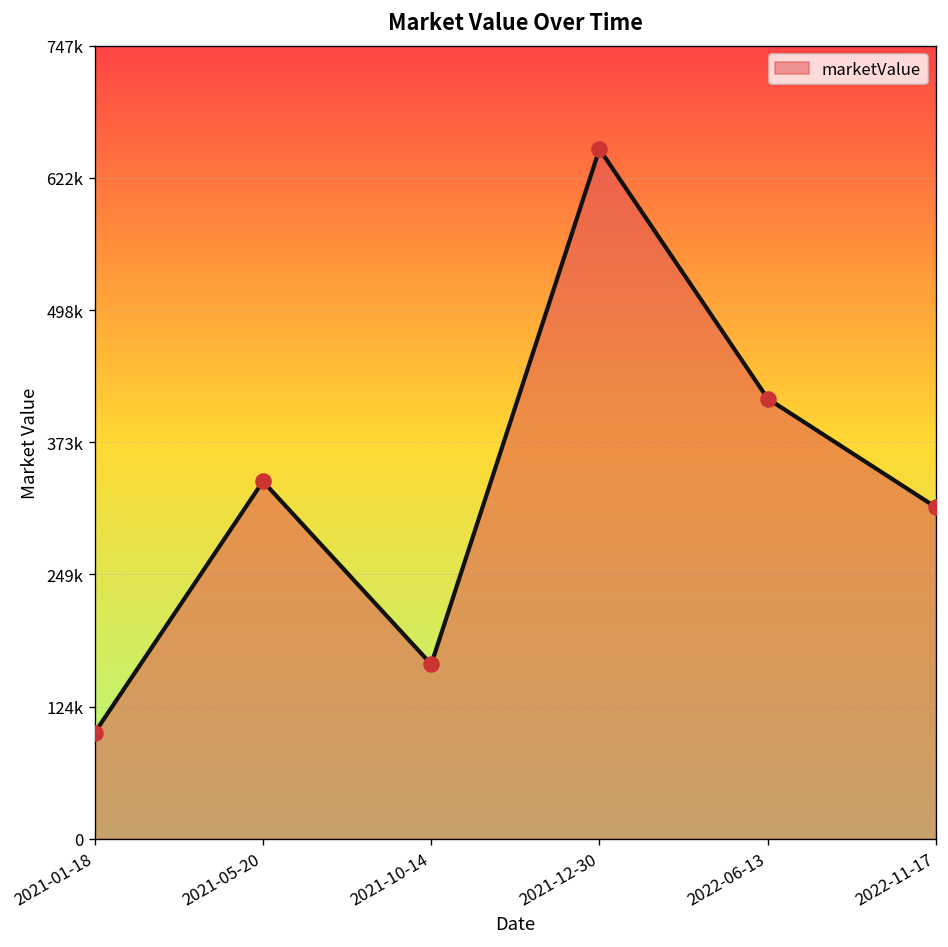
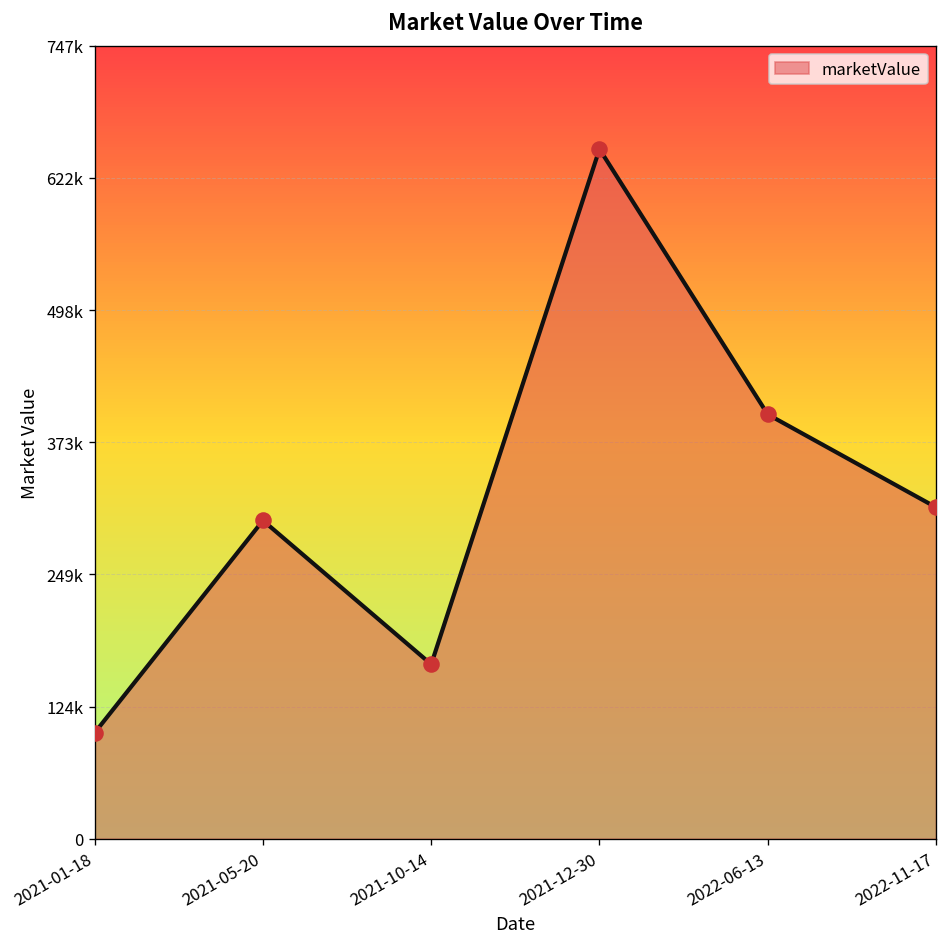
2021-05-20: 340000 -> 300000
2022-06-13: 410000 -> 400000
